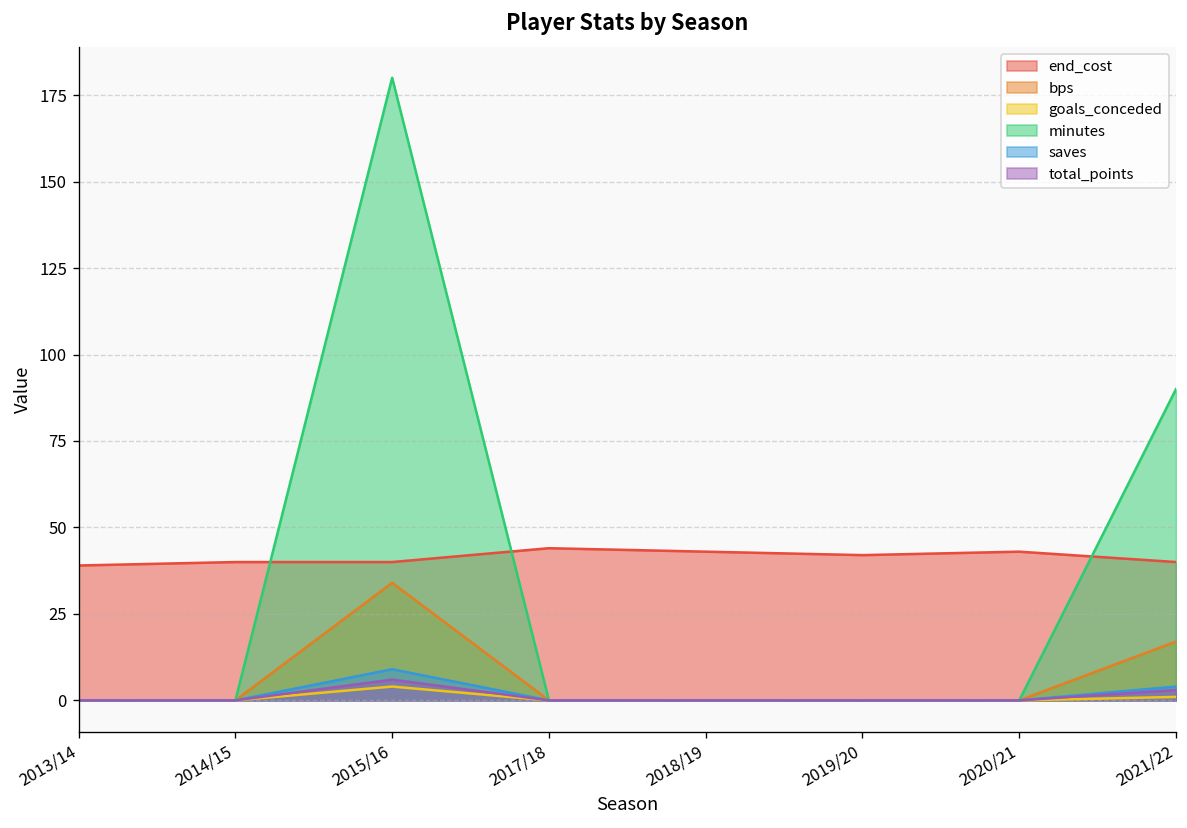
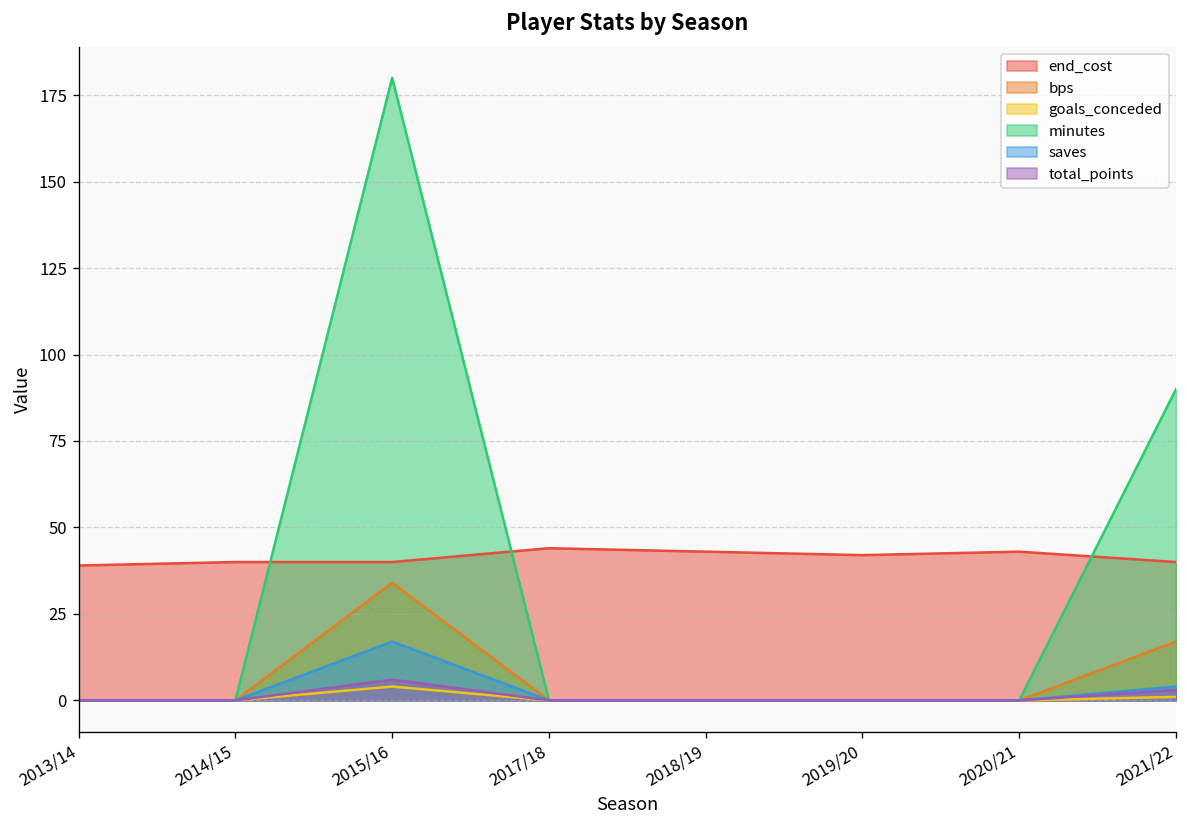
saves, 2015/16: 9 -> 17
